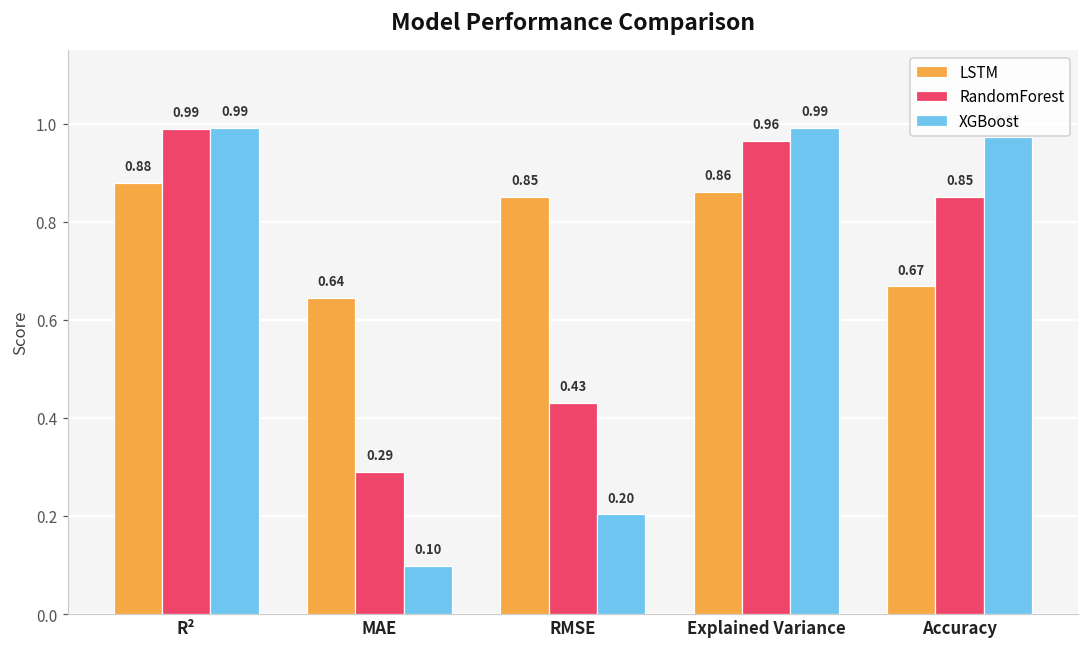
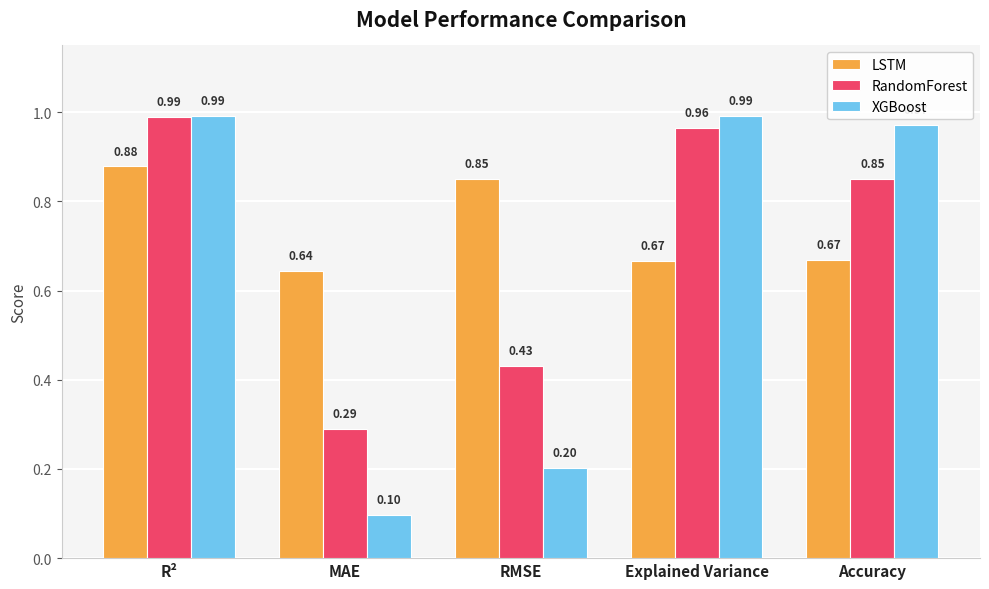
LSTM, Explained Variance: 0.86 -> 0.67
